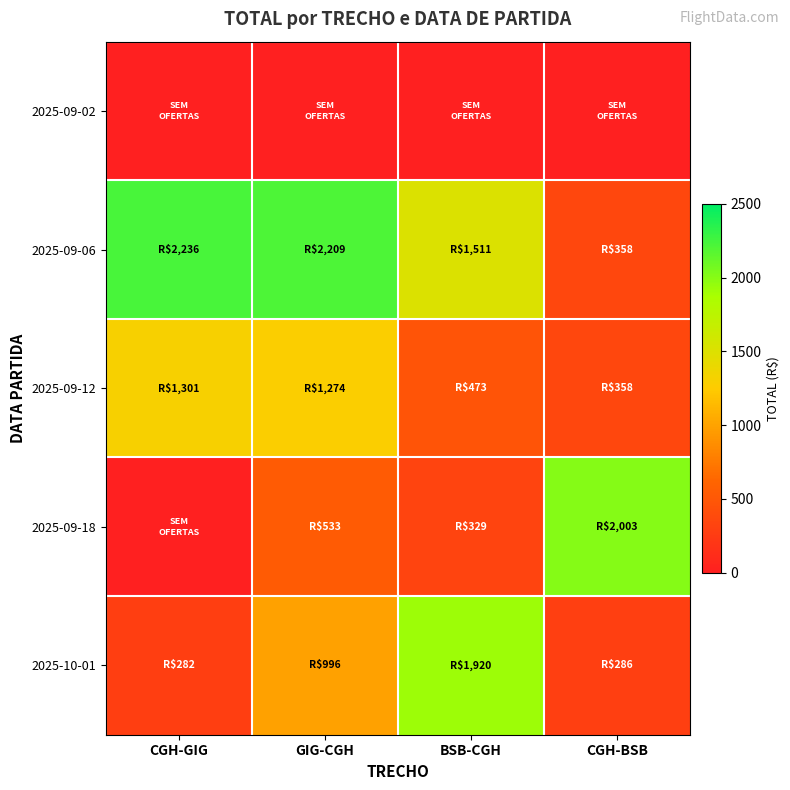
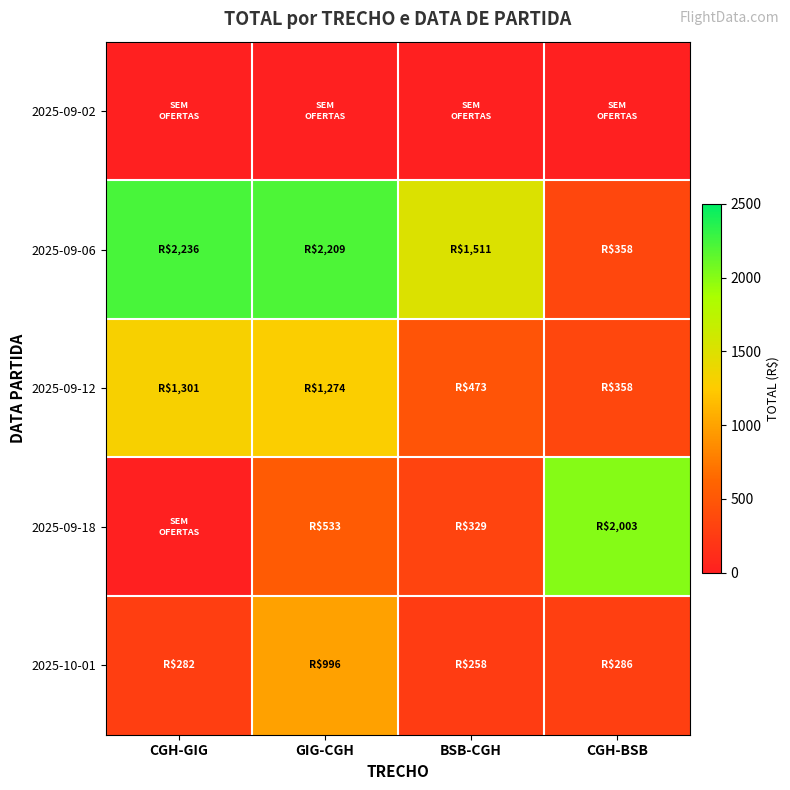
2025-10-01, BSB-CGH: $1,920 -> $258
